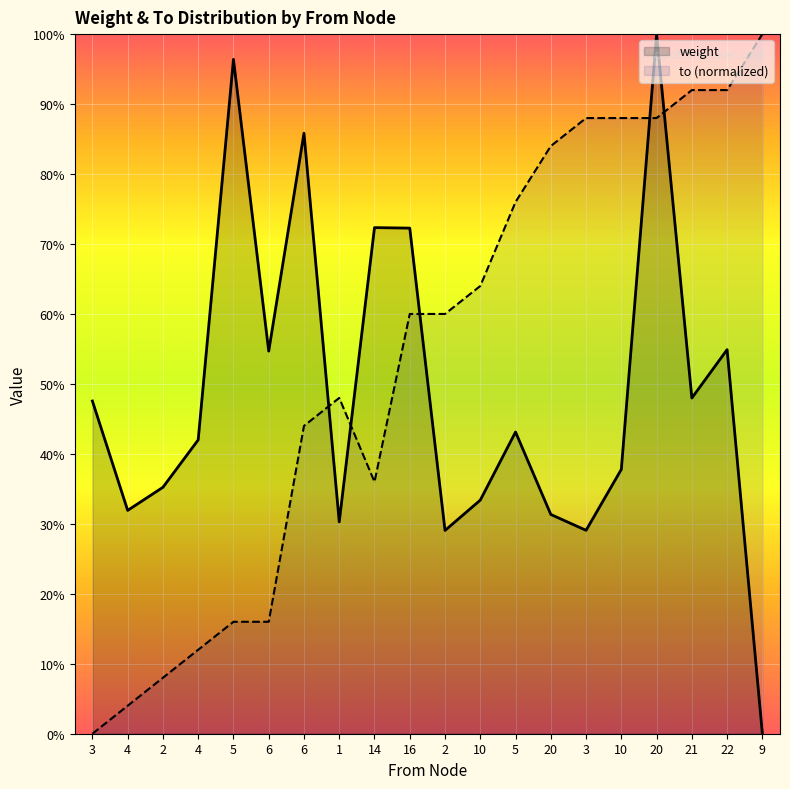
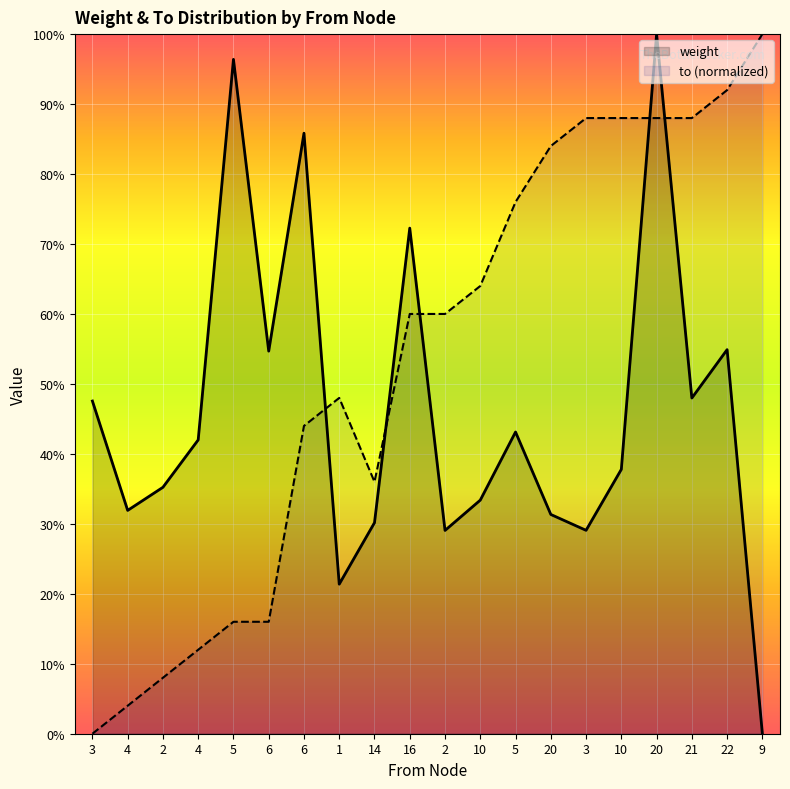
weight, 1: 30% -> 21%
weight, 14: 72% -> 30%
to (normalized), 21: 92% -> 88%
